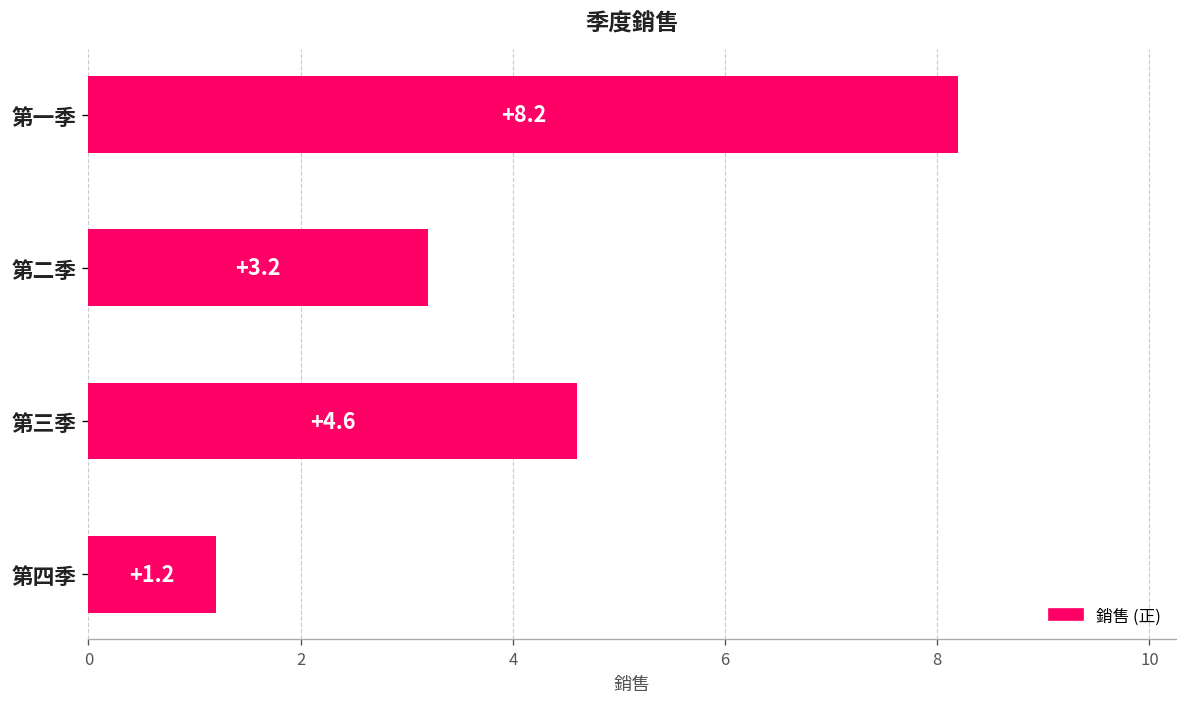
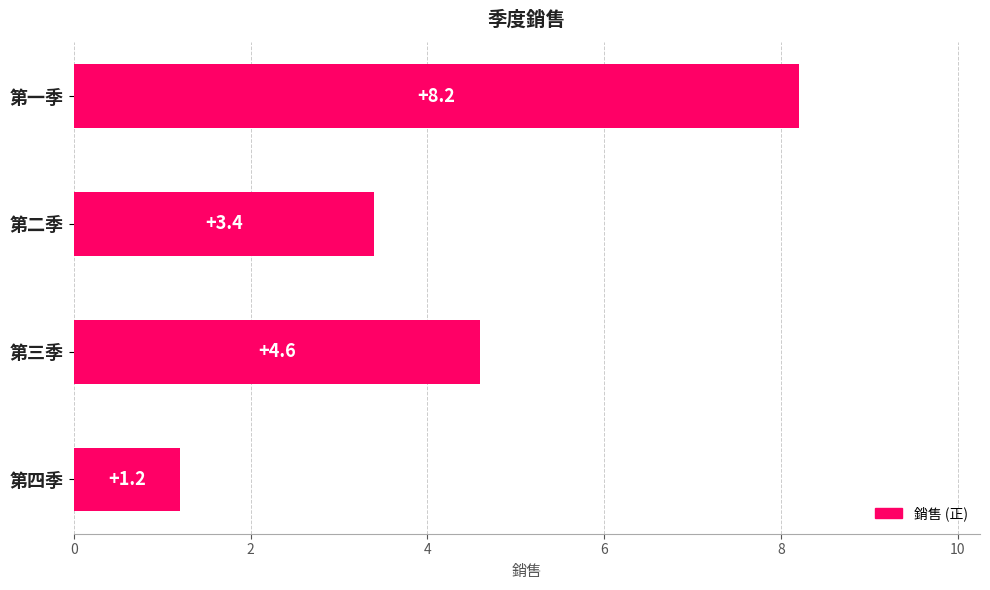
第二季: +3.2 -> +3.4
